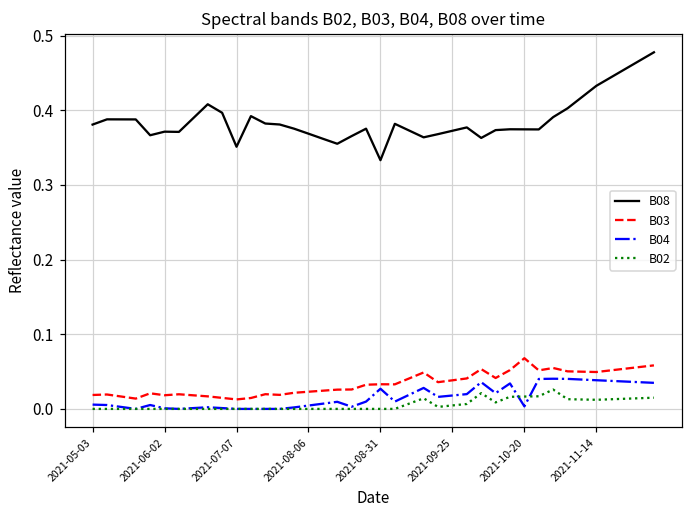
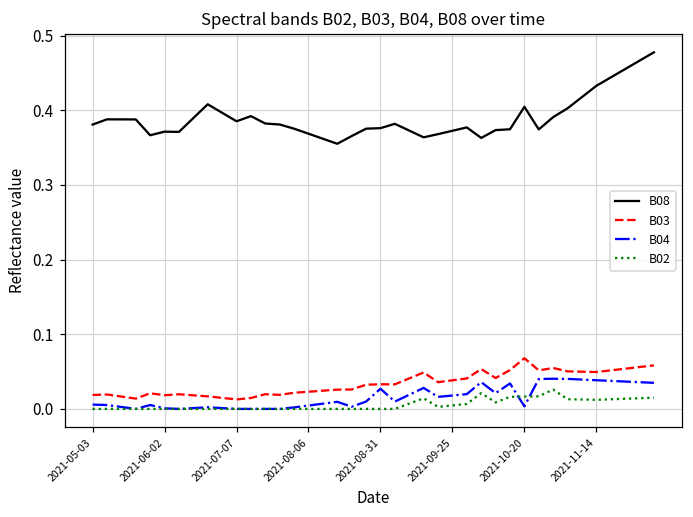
B08, 2021-07-07: 0.35 -> 0.39
B08, 2021-08-31: 0.33 -> 0.38
B08, 2021-10-20: 0.37 -> 0.40
